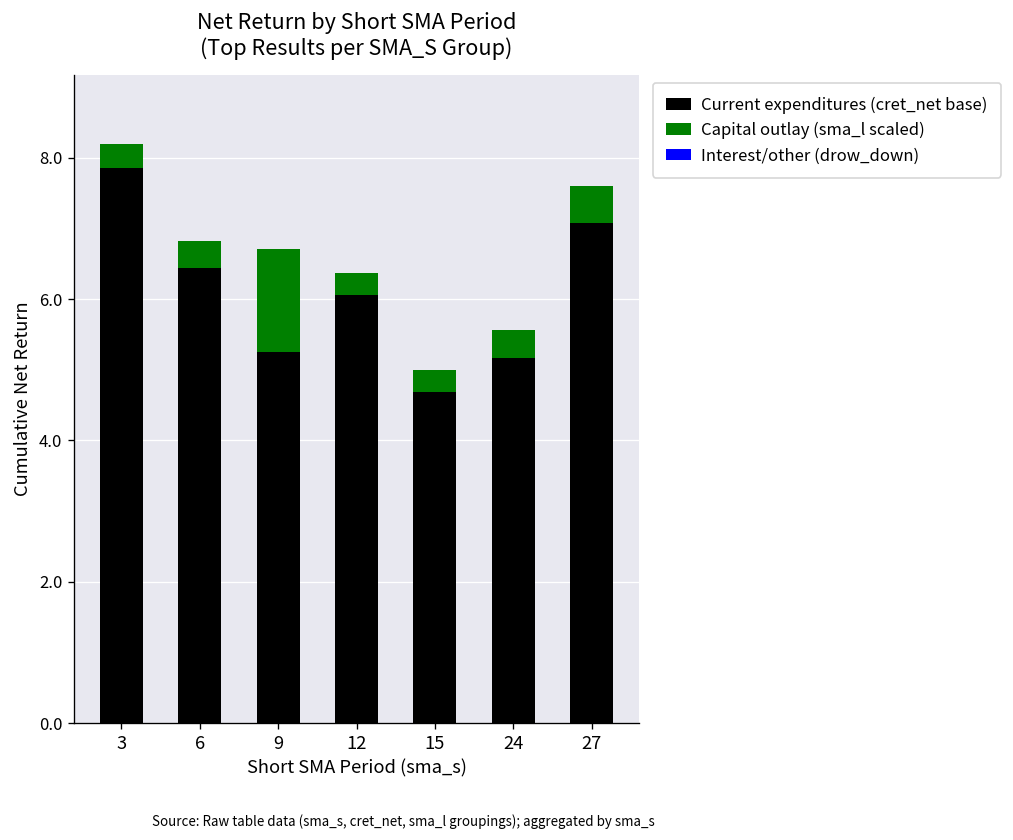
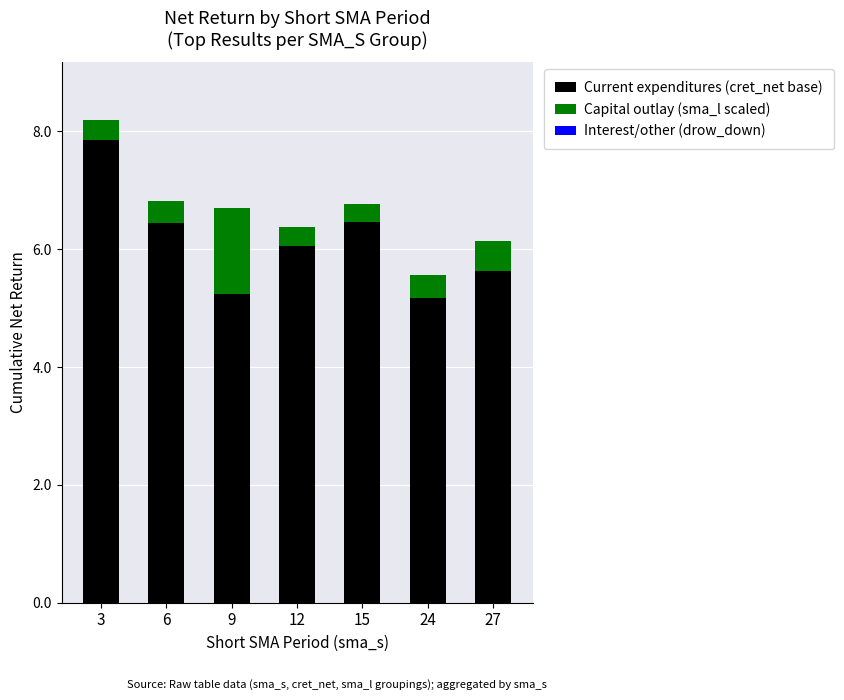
Current expenditures (cret_net base), 15: 4.7 -> 6.5
Current expenditures (cret_net base), 27: 7.1 -> 5.6
